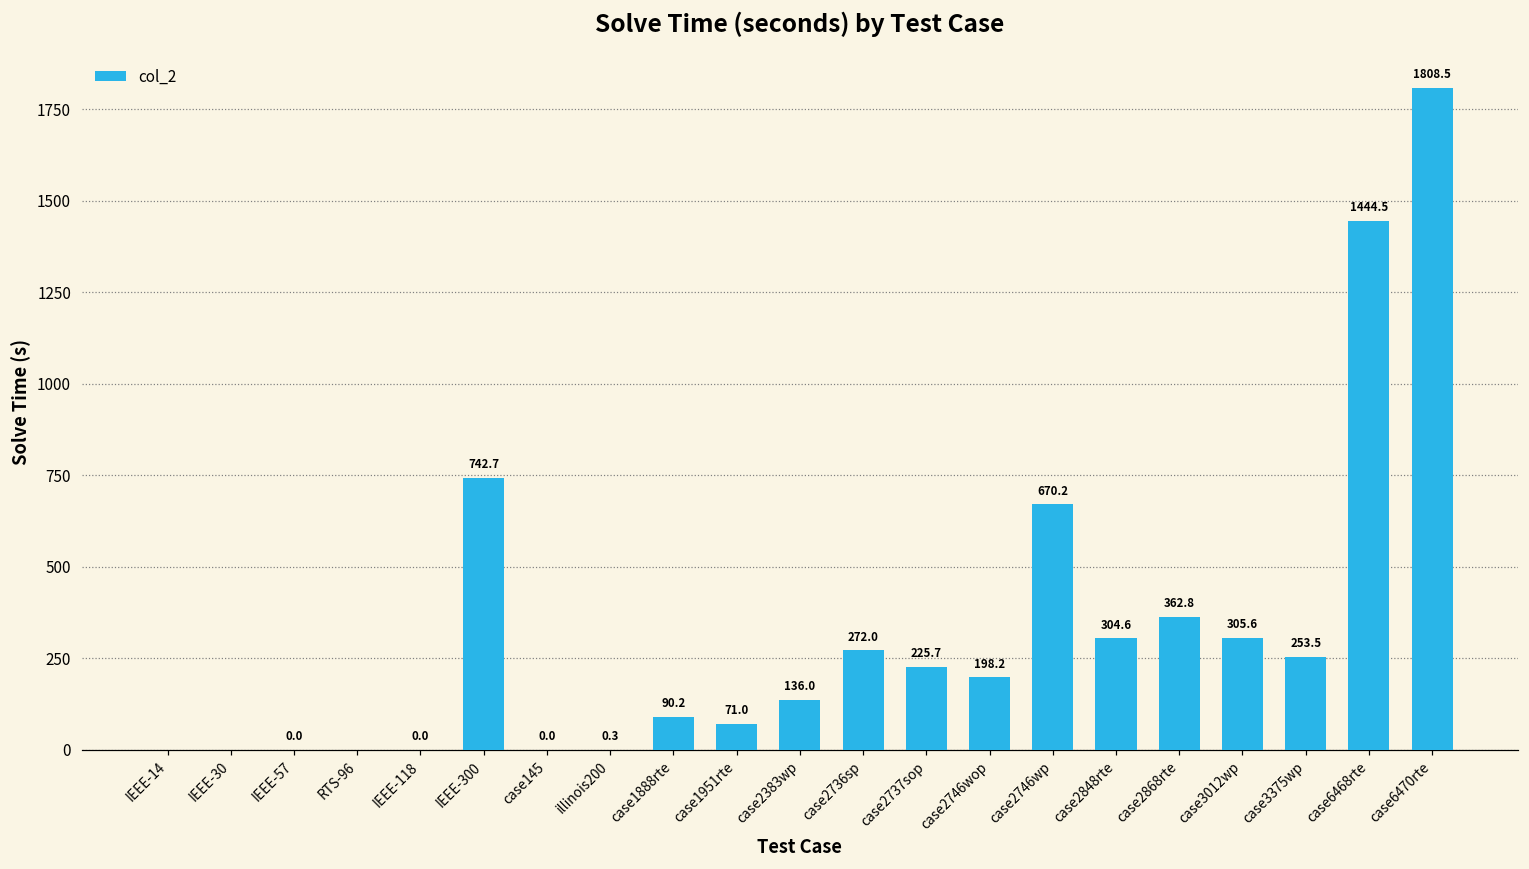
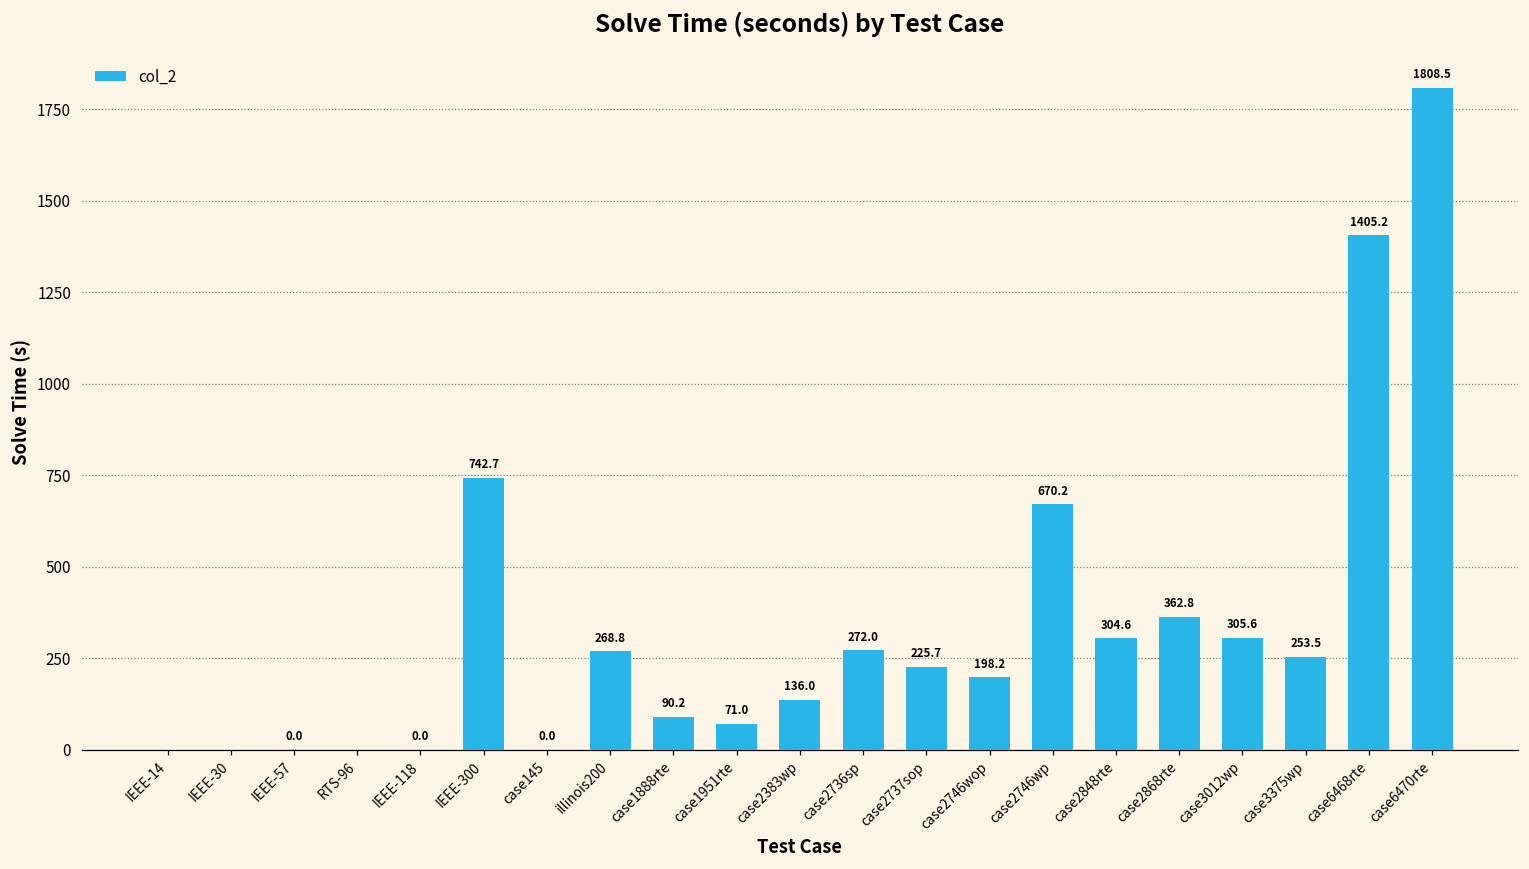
illinois200: 0.3 -> 268.8
case6468rte: 1444.5 -> 1405.2
